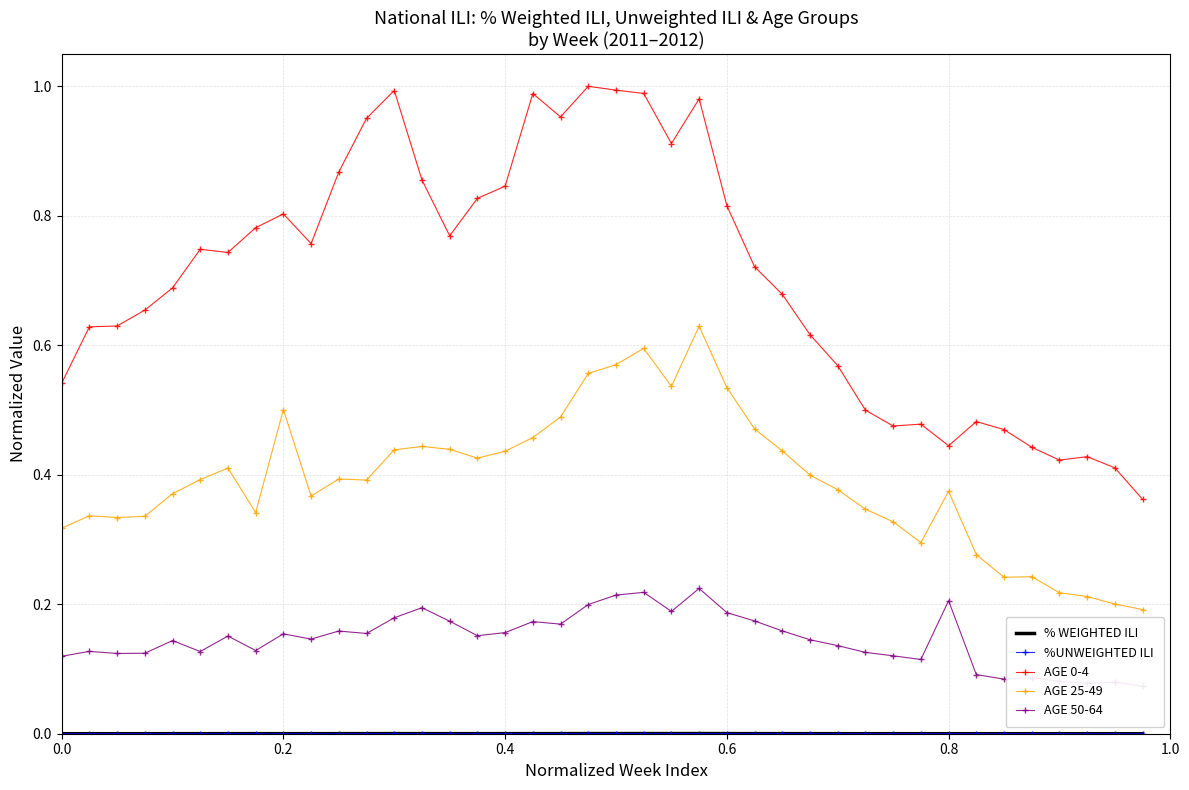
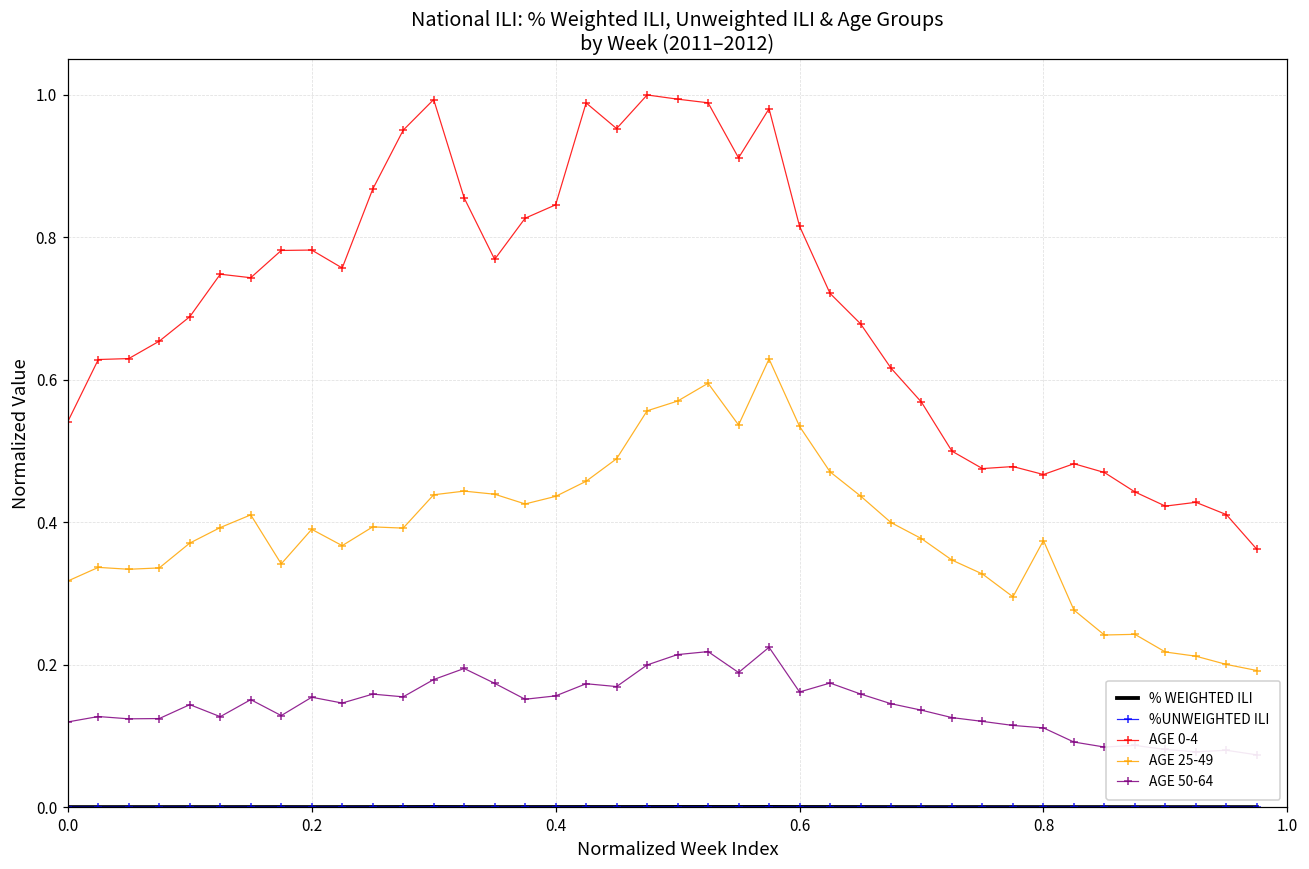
AGE 0-4, 0.2: 0.80 -> 0.78
AGE 25-49, 0.2: 0.50 -> 0.39
AGE 50-64, 0.6: 0.19 -> 0.16
AGE 0-4, 0.8: 0.44 -> 0.47
AGE 50-64, 0.8: 0.21 -> 0.11
